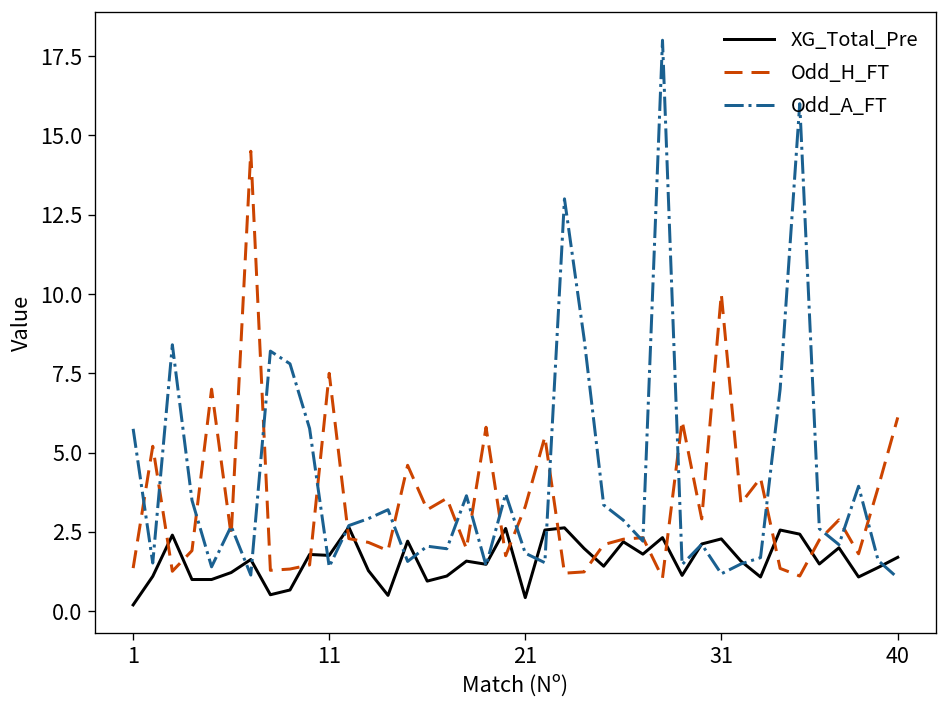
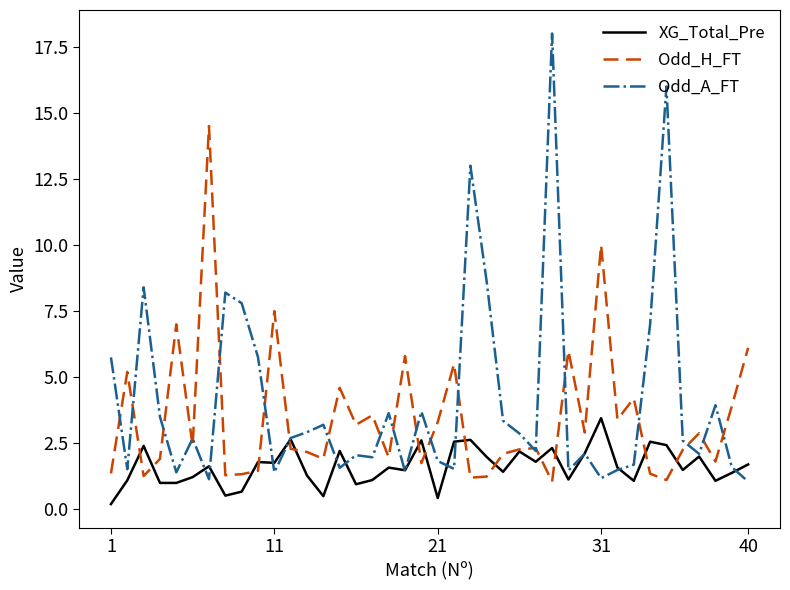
XG_Total_Pre, 31: 2.3 -> 3.5
